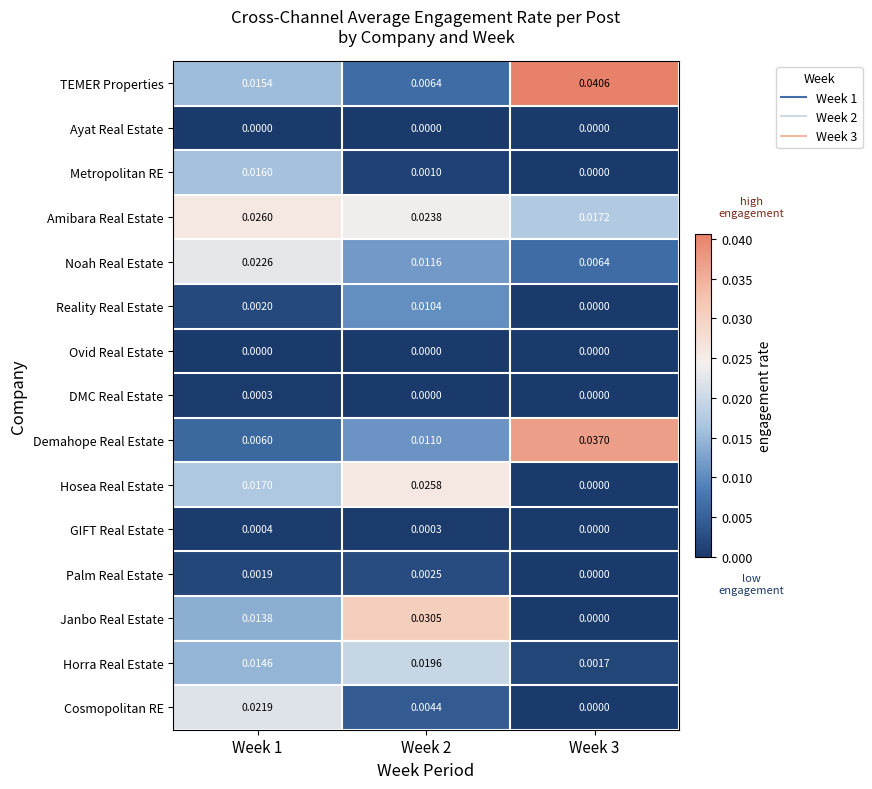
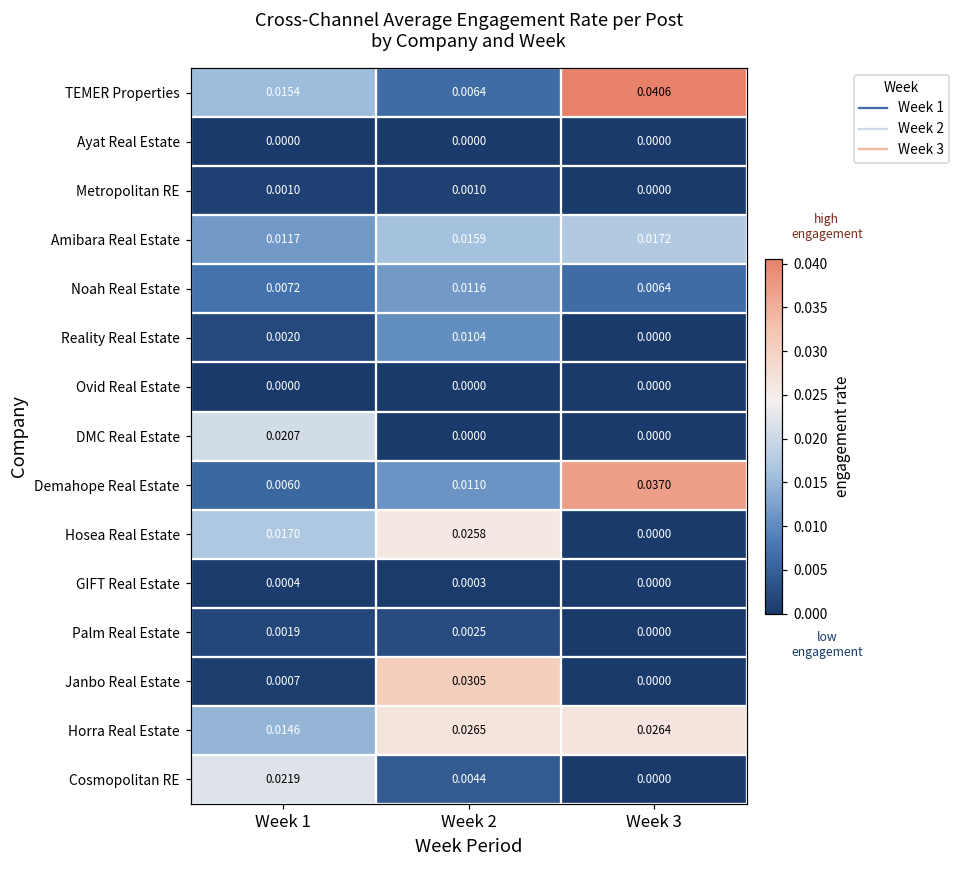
Metropolitan RE, Week 1: 0.0160 -> 0.0010
Amibara Real Estate, Week 1: 0.0260 -> 0.0117
Amibara Real Estate, Week 2: 0.0238 -> 0.0159
Noah Real Estate, Week 1: 0.0226 -> 0.0072
DMC Real Estate, Week 1: 0.0003 -> 0.0207
Janbo Real Estate, Week 1: 0.0138 -> 0.0007
Horra Real Estate, Week 2: 0.0196 -> 0.0265
Horra Real Estate, Week 3: 0.0017 -> 0.0264
